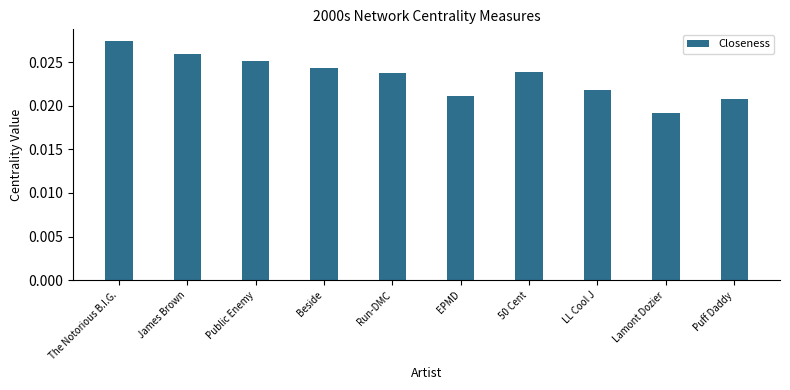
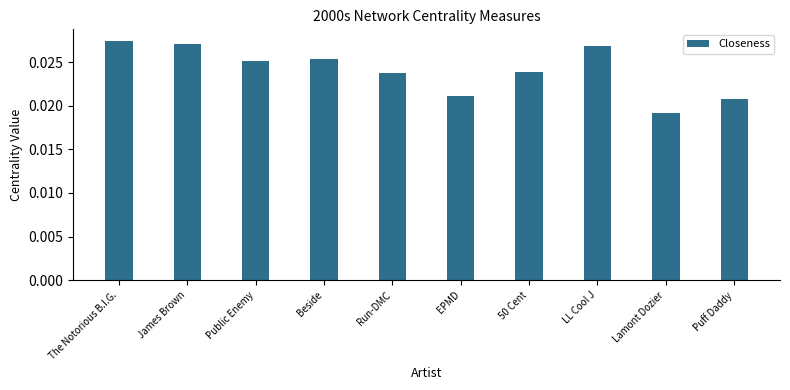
James Brown: 0.026 -> 0.027
Beside: 0.024 -> 0.025
LL Cool J: 0.022 -> 0.027
